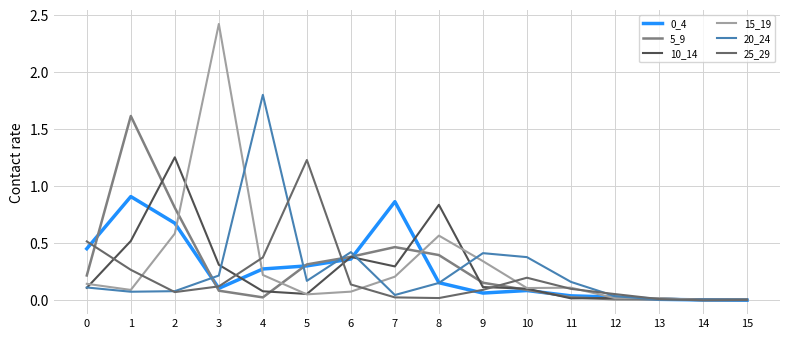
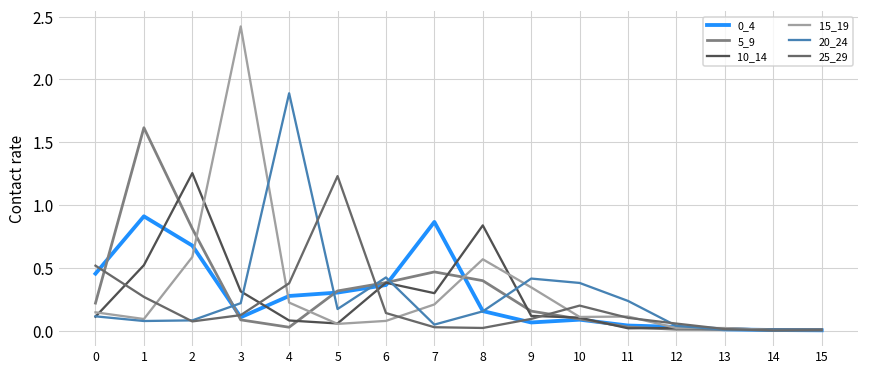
20_24, 4: 1.80 -> 1.89
20_24, 11: 0.16 -> 0.24
